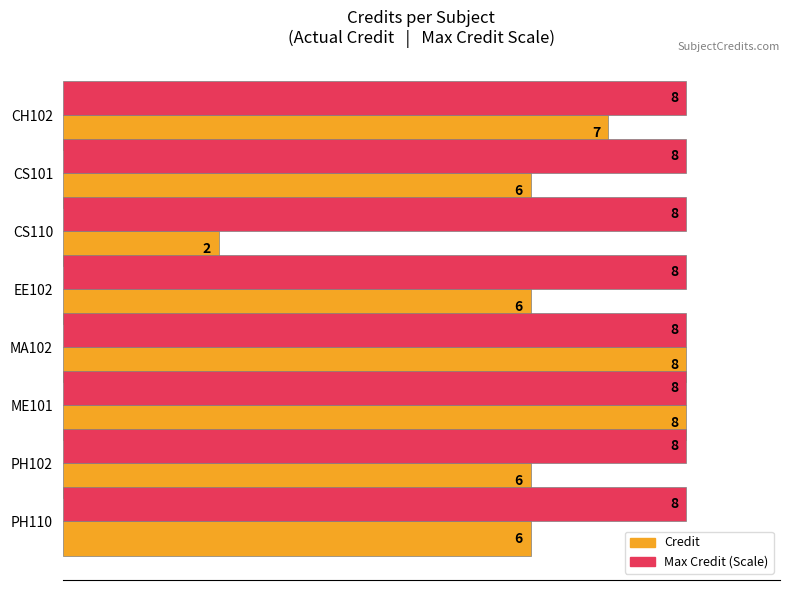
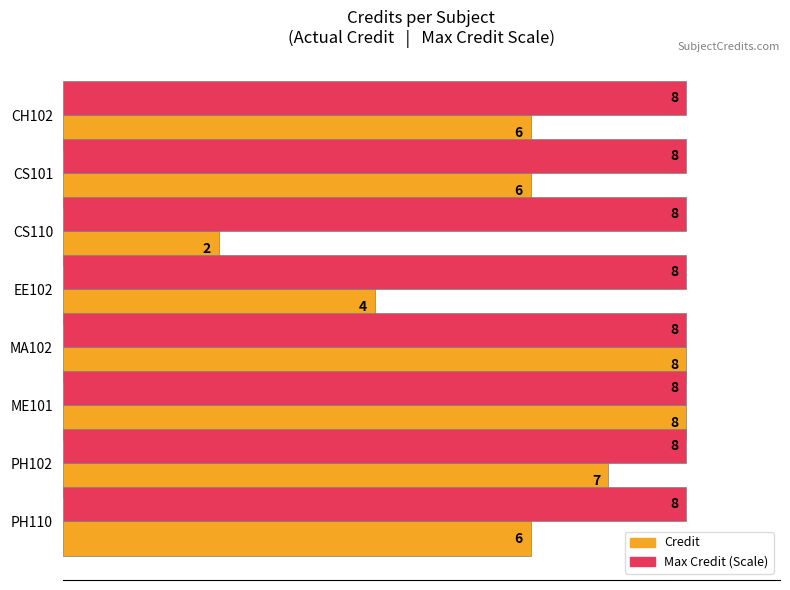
Credit, CH102: 7 -> 6
Credit, EE102: 6 -> 4
Credit, PH102: 6 -> 7
